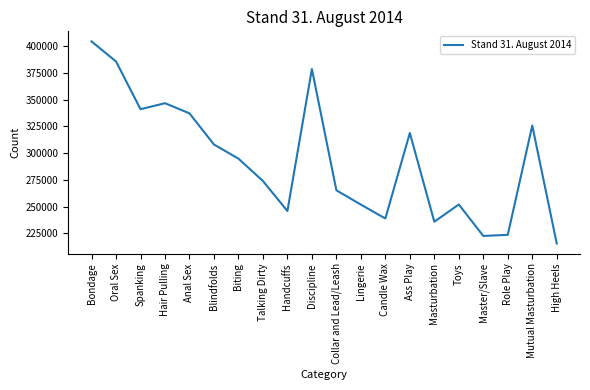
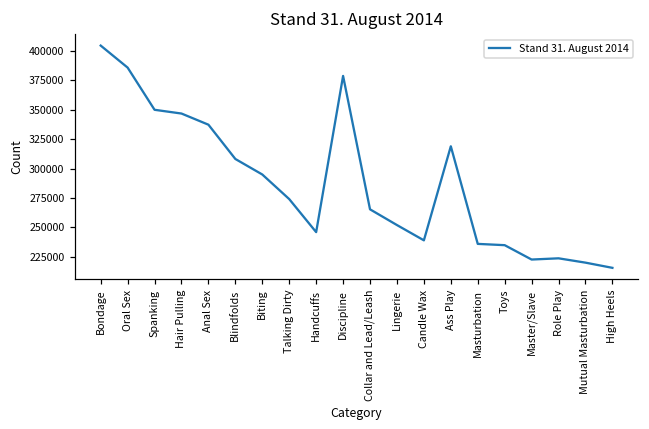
Spanking: 341000 -> 350000
Toys: 252000 -> 235000
Mutual Masturbation: 326000 -> 220000
